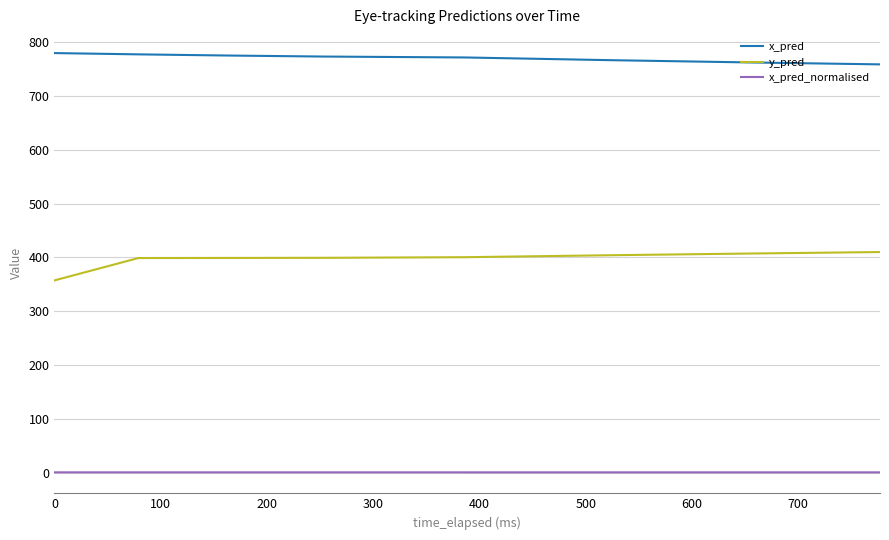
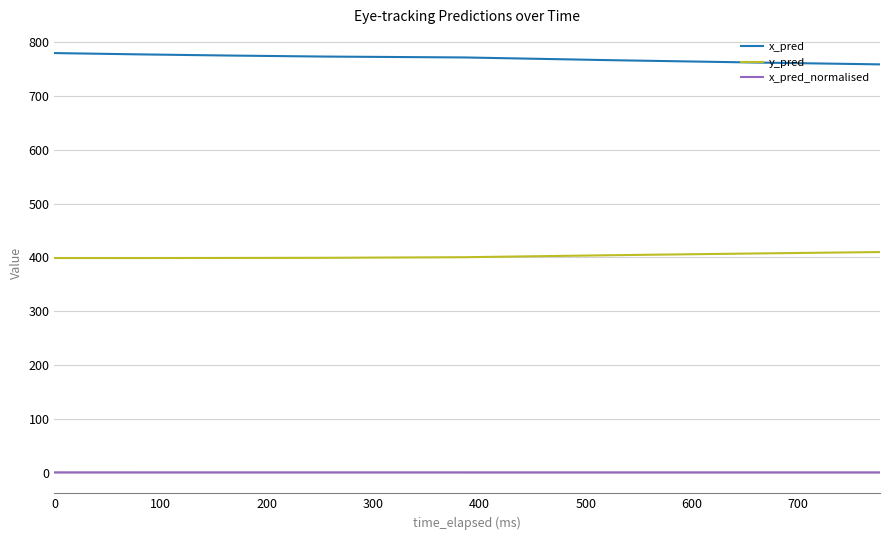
y_pred, 0: 360 -> 400
